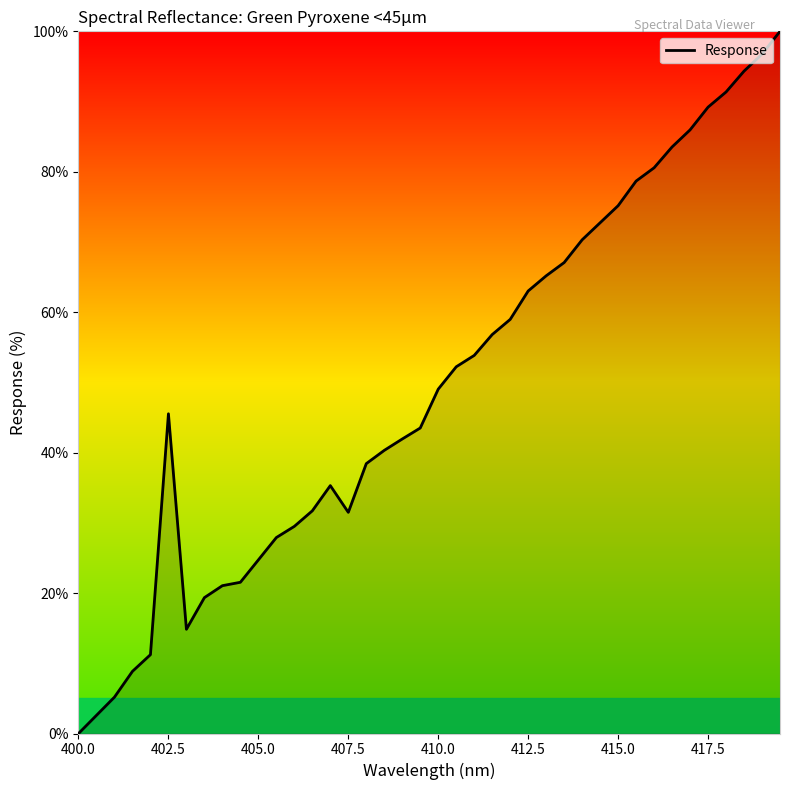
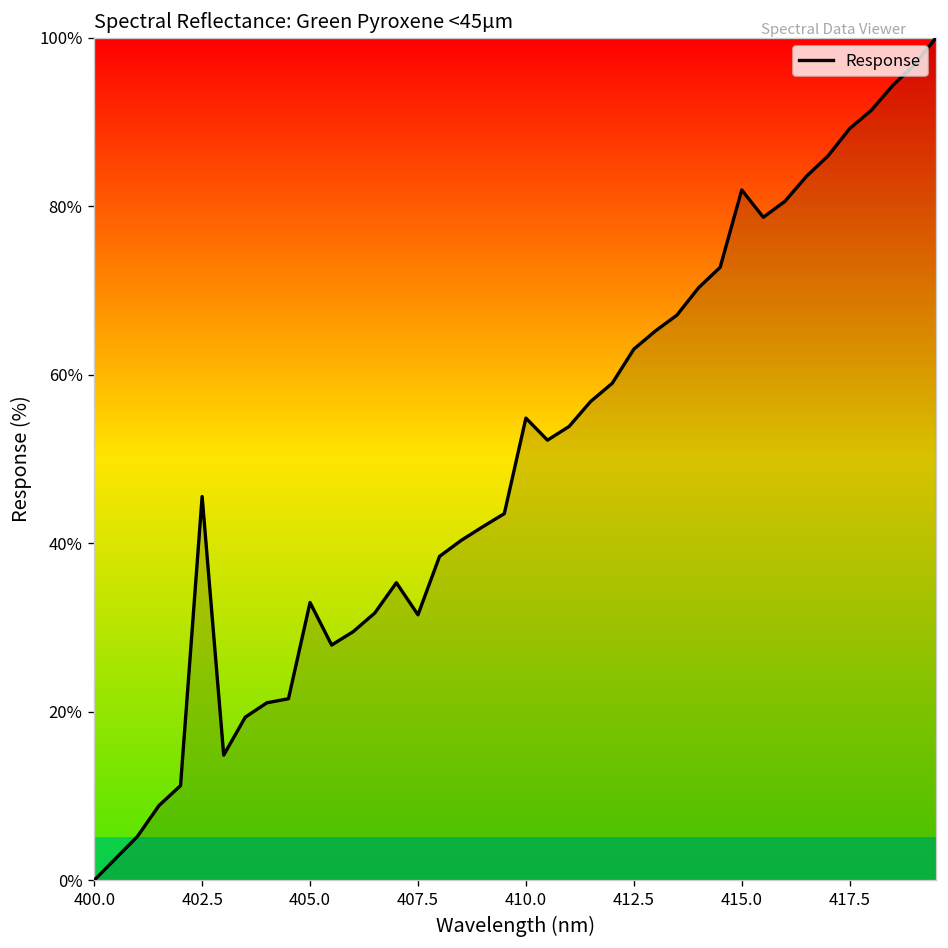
405.0: 25% -> 33%
410.0: 49% -> 55%
415.0: 75% -> 82%
